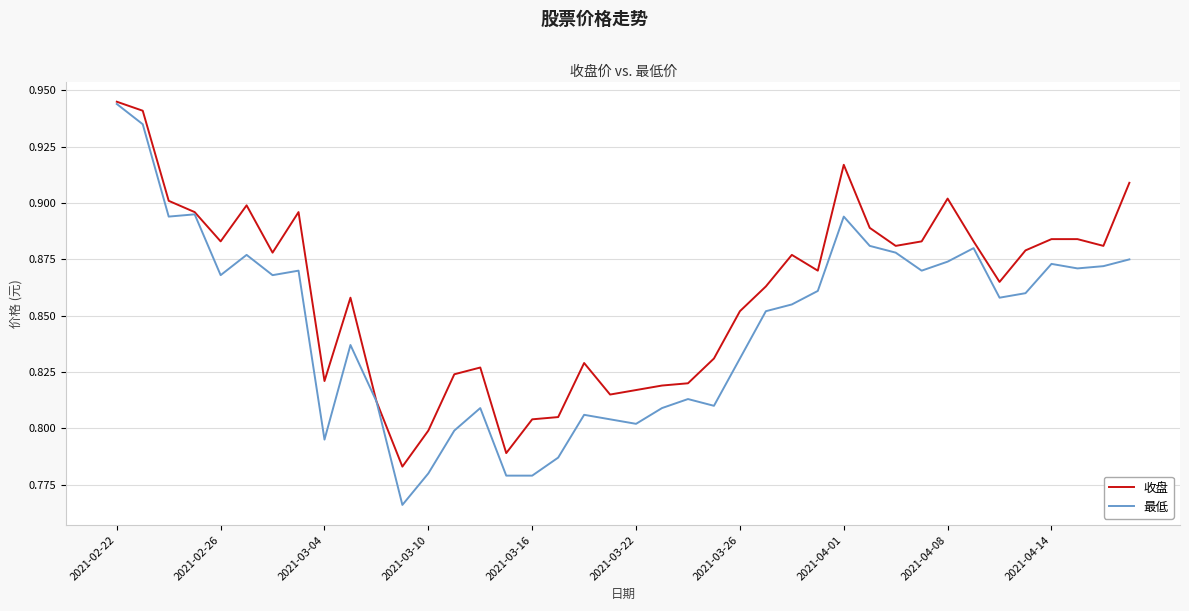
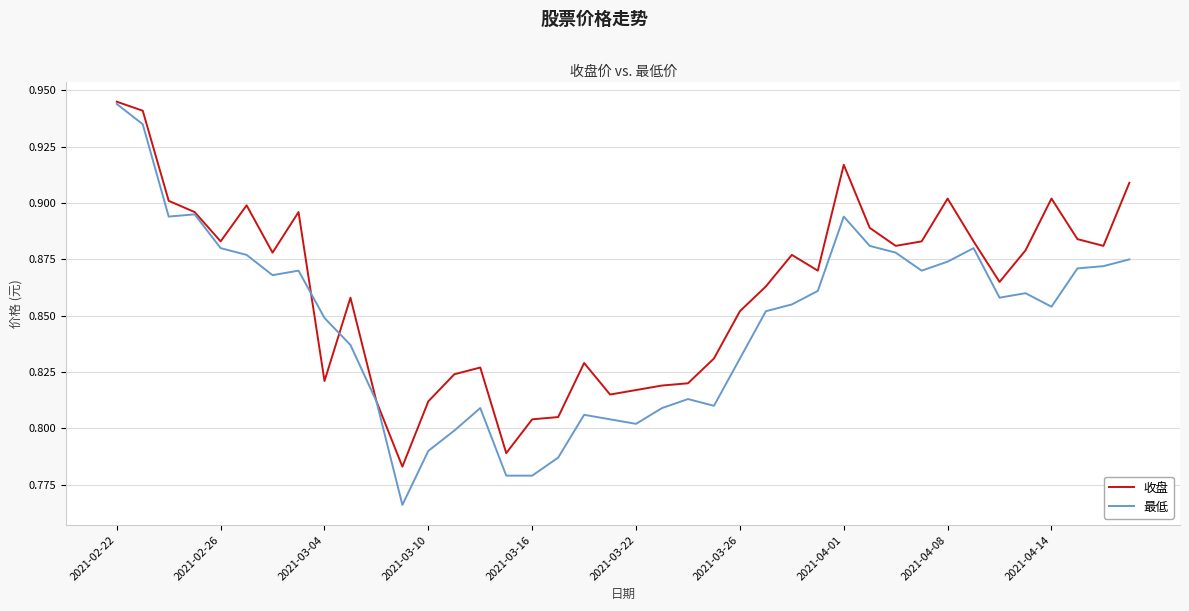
最低, 2021-02-26: 0.868 -> 0.880
最低, 2021-03-04: 0.795 -> 0.849
收盘, 2021-03-10: 0.799 -> 0.812
最低, 2021-03-10: 0.78 -> 0.79
收盘, 2021-04-14: 0.884 -> 0.902
最低, 2021-04-14: 0.873 -> 0.854
